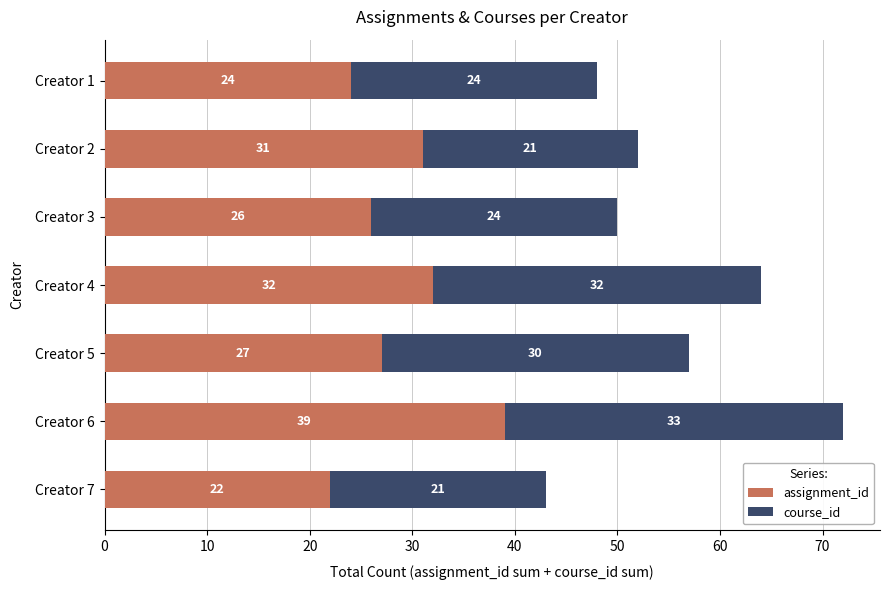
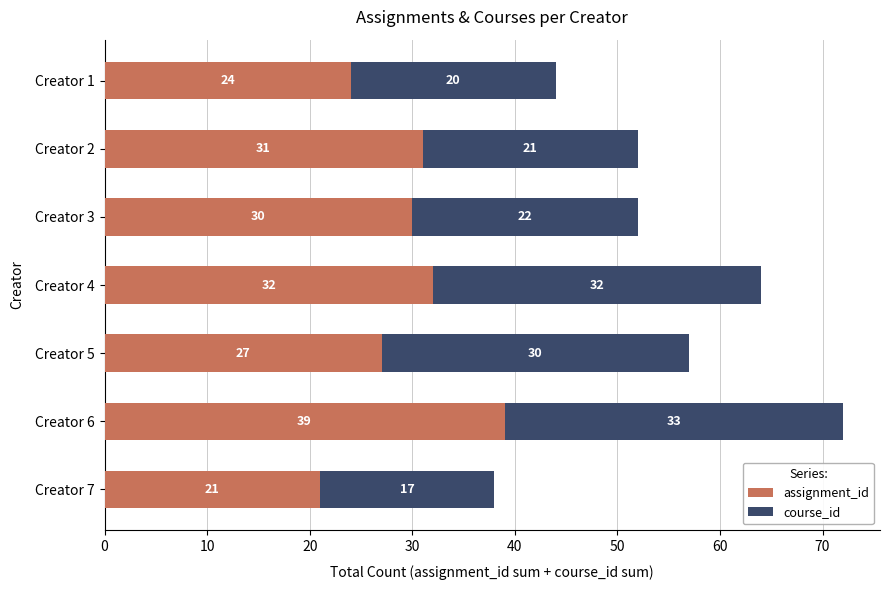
course_id, Creator 1: 24 -> 20
assignment_id, Creator 3: 26 -> 30
course_id, Creator 3: 24 -> 22
assignment_id, Creator 7: 22 -> 21
course_id, Creator 7: 21 -> 17
